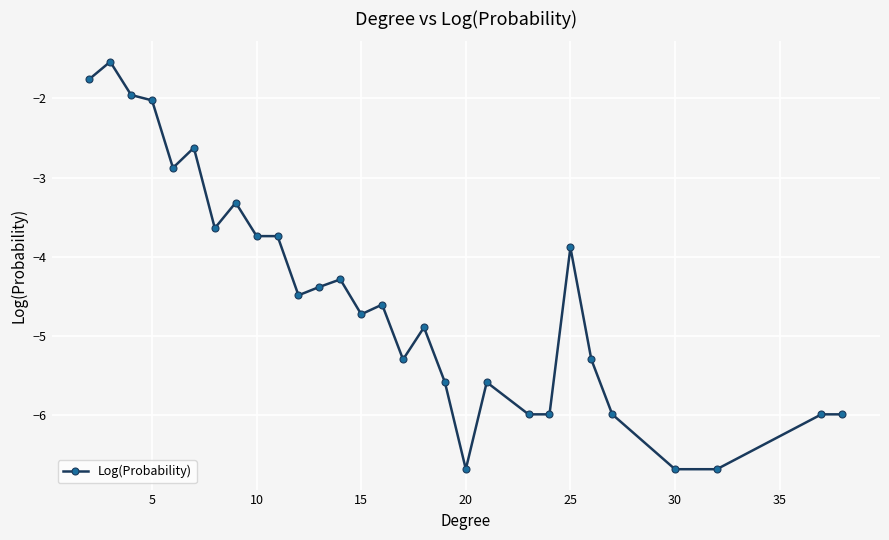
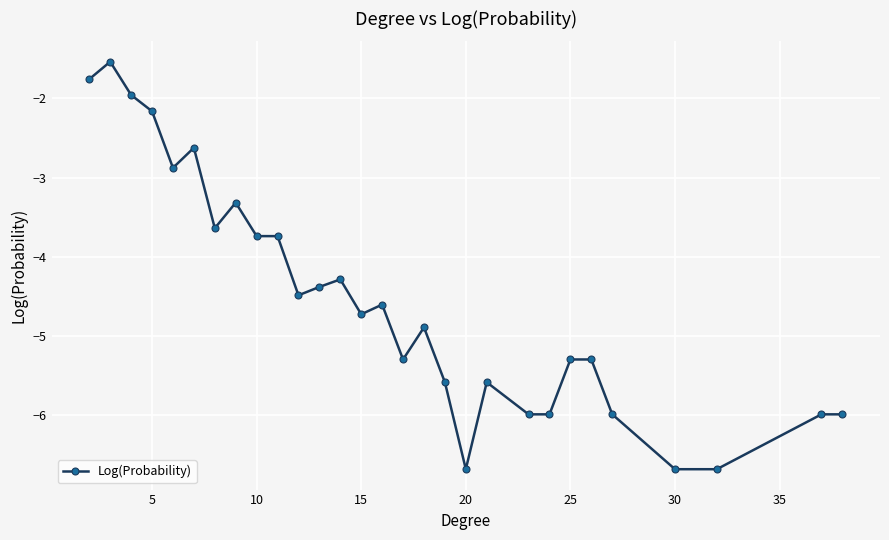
5: -2.0 -> -2.2
25: -3.9 -> -5.3
